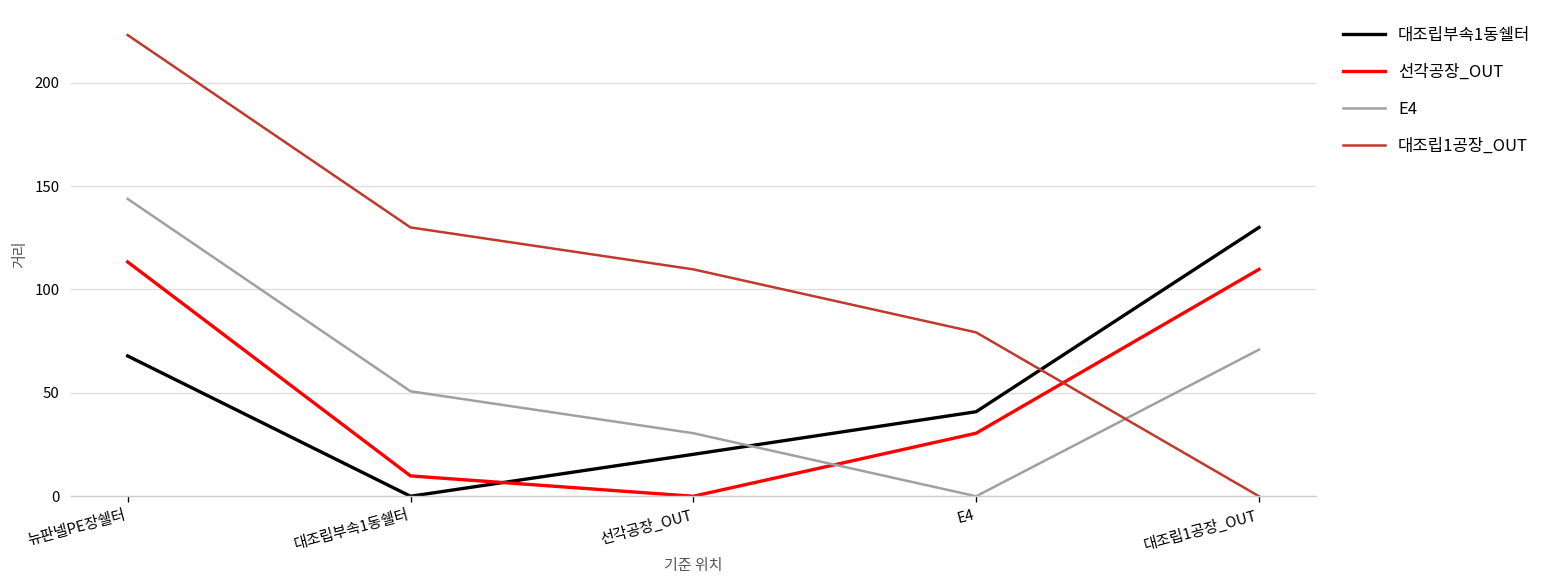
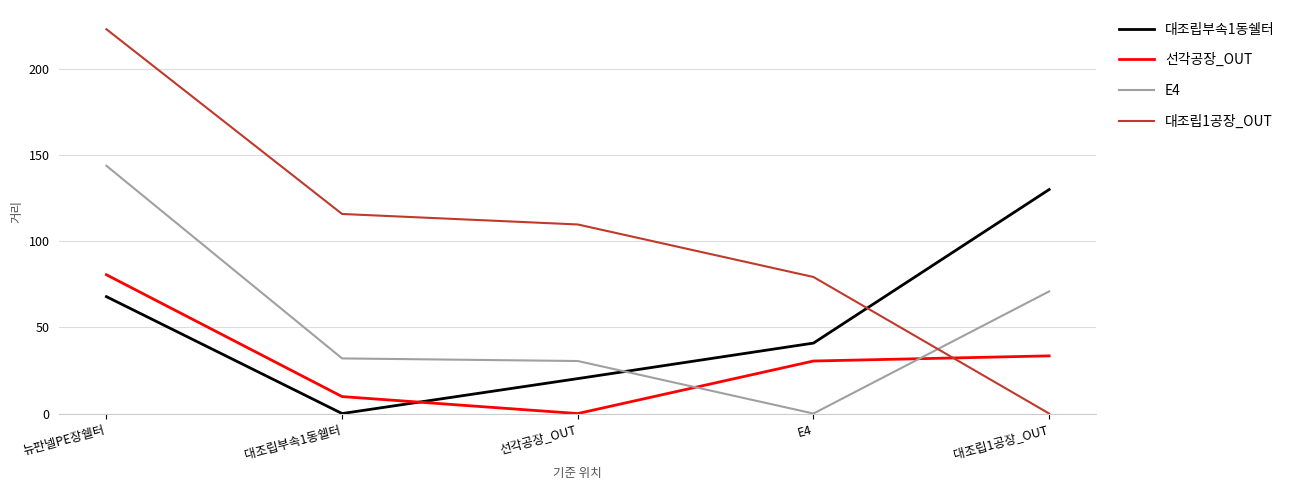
선각공장_OUT, 뉴판넬PE장쉘터: 113 -> 81
E4, 대조립부속1동쉘터: 51 -> 32
대조립1공장_OUT, 대조립부속1동쉘터: 130 -> 116
선각공장_OUT, 대조립1공장_OUT: 110 -> 33
